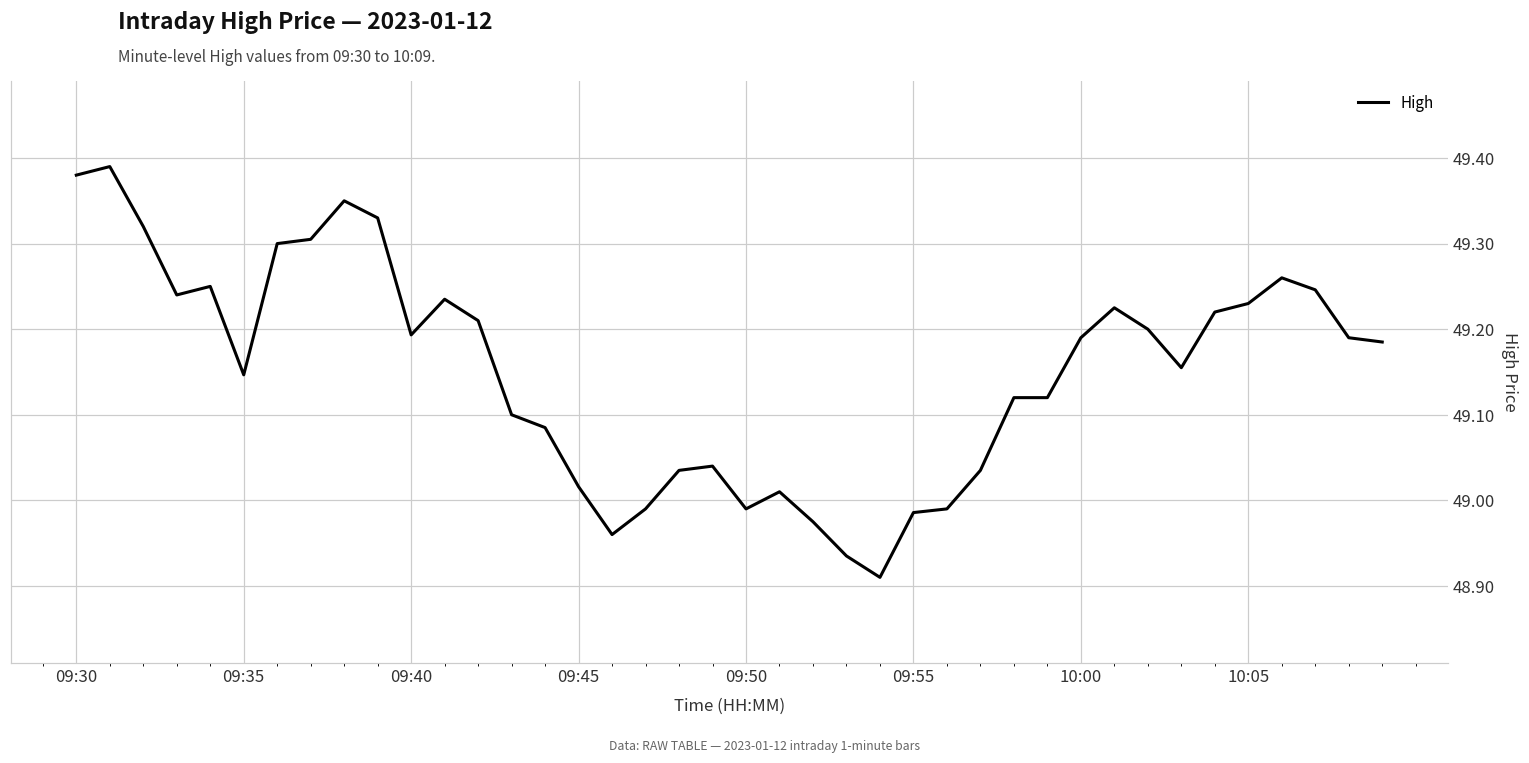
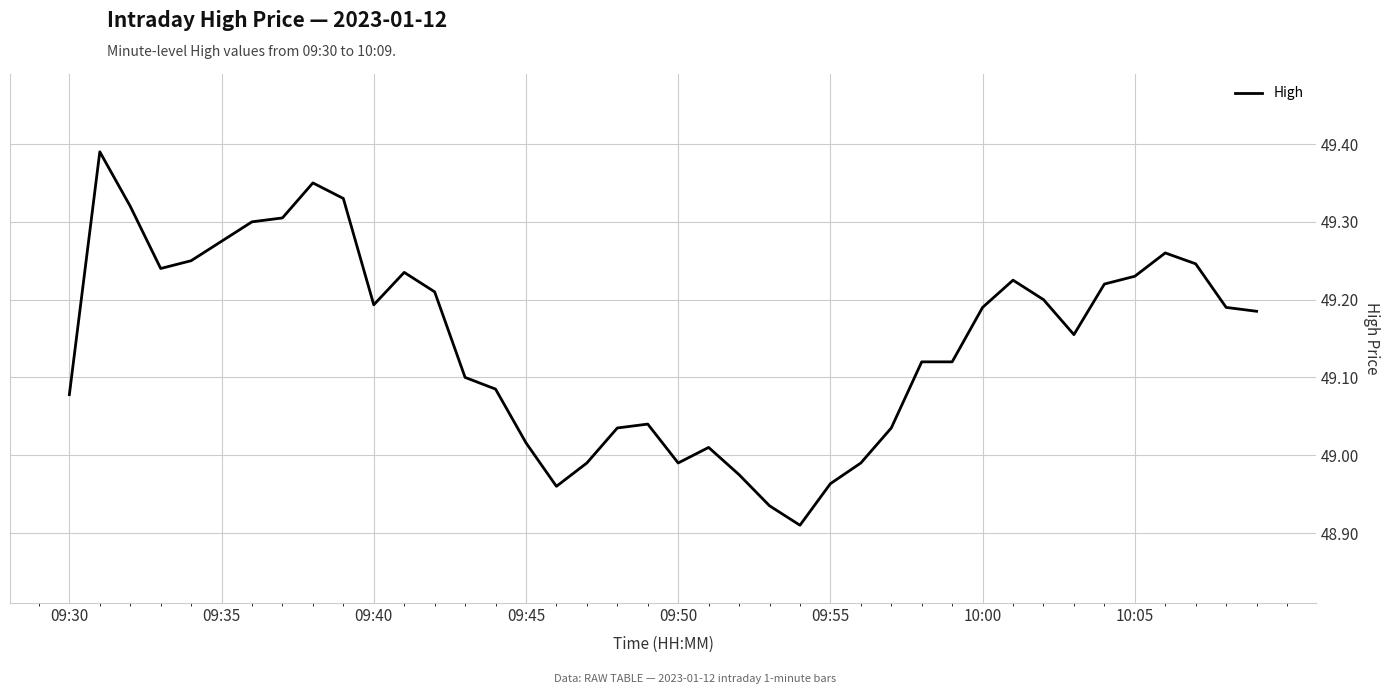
09:30: 49.38 -> 49.08
09:35: 49.15 -> 49.28
09:55: 48.99 -> 48.96
